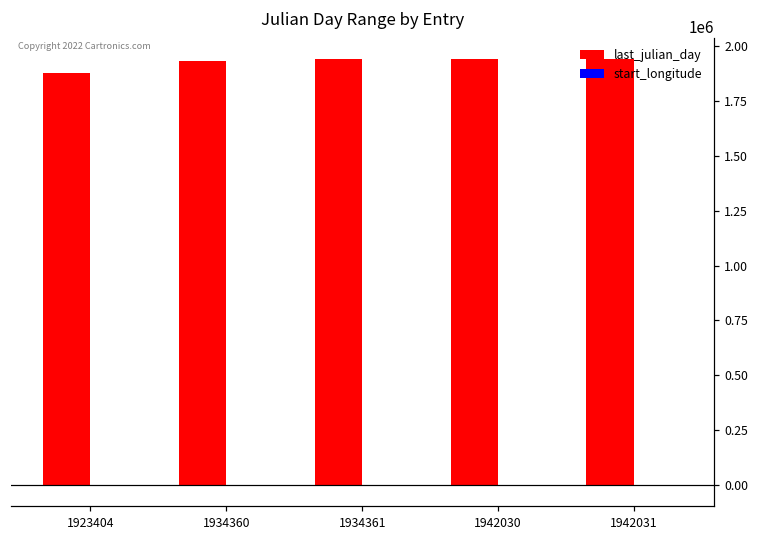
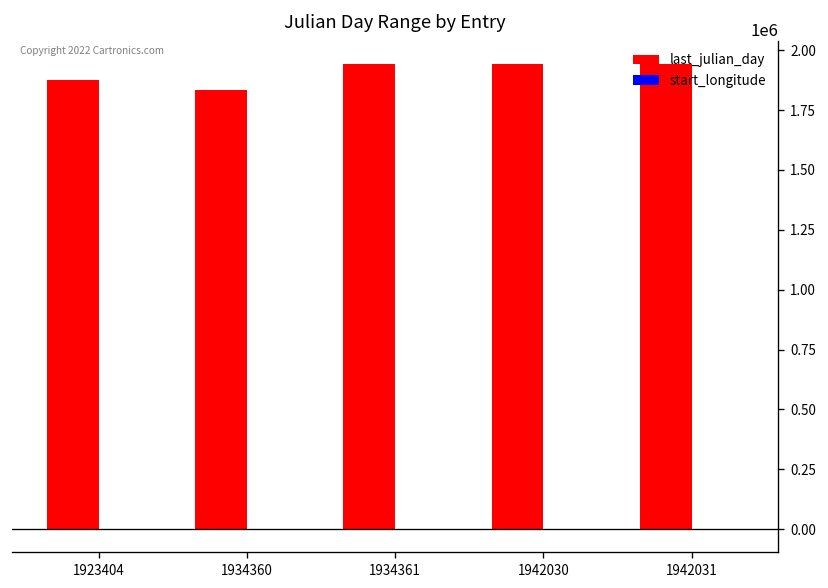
last_julian_day, 1934360: 1930000 -> 1840000
